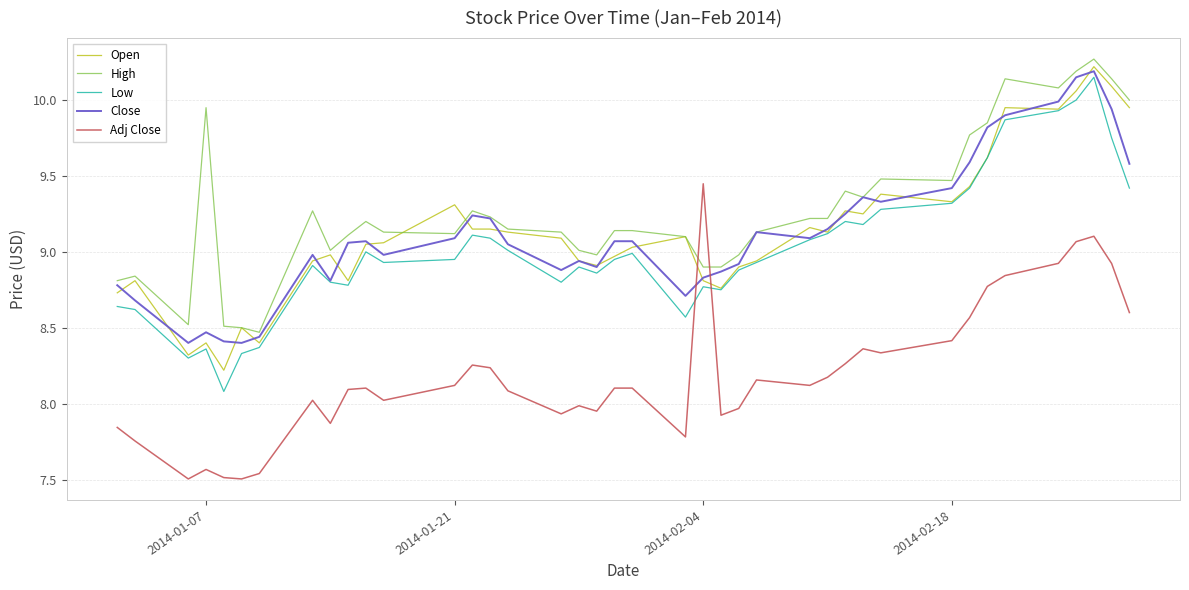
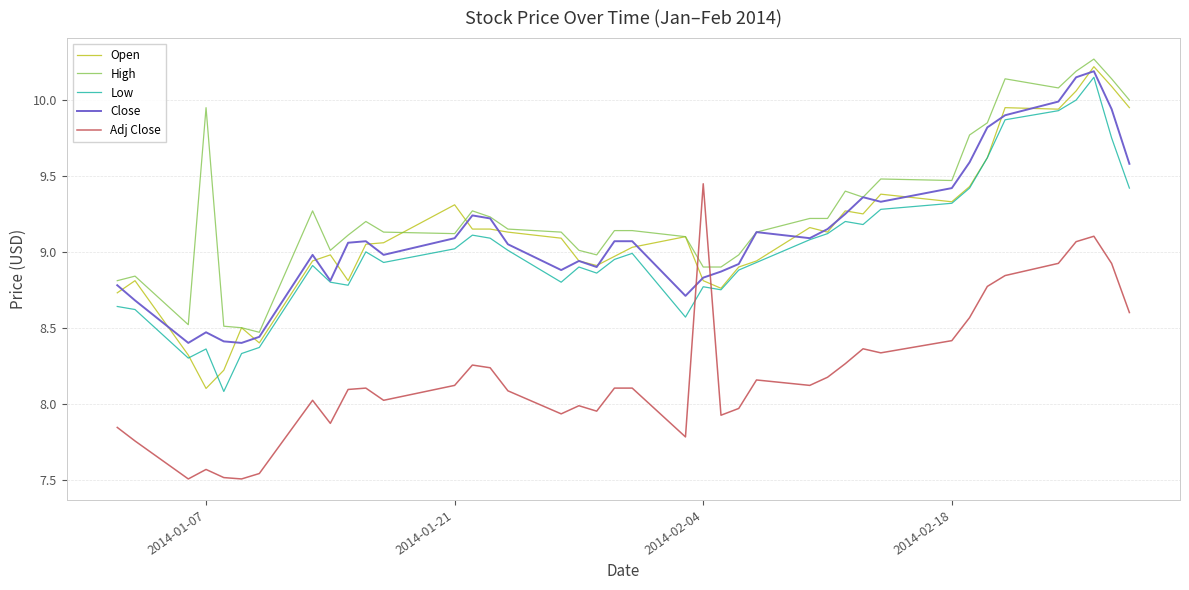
Open, 2014-01-07: 8.4 -> 8.1
Low, 2014-01-21: 8.95 -> 9.02
